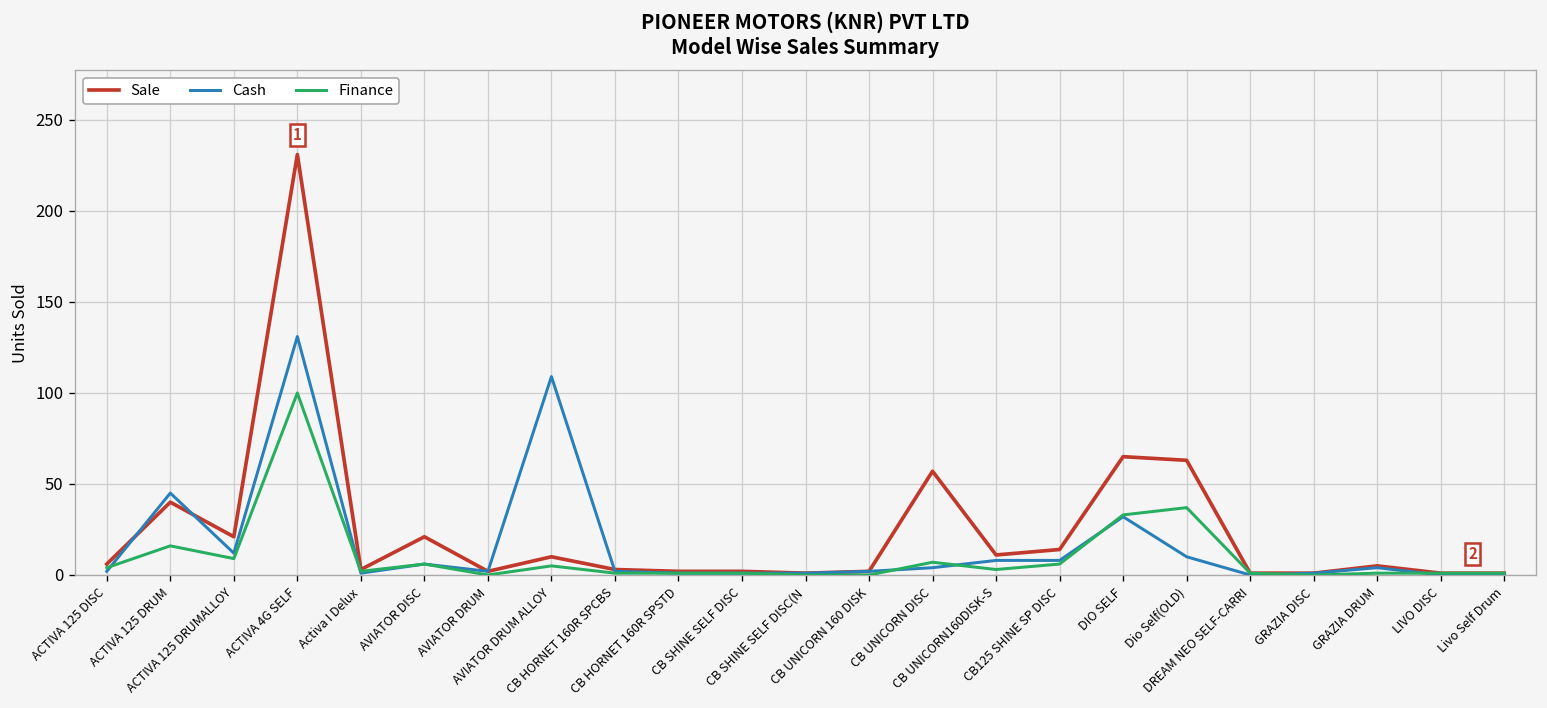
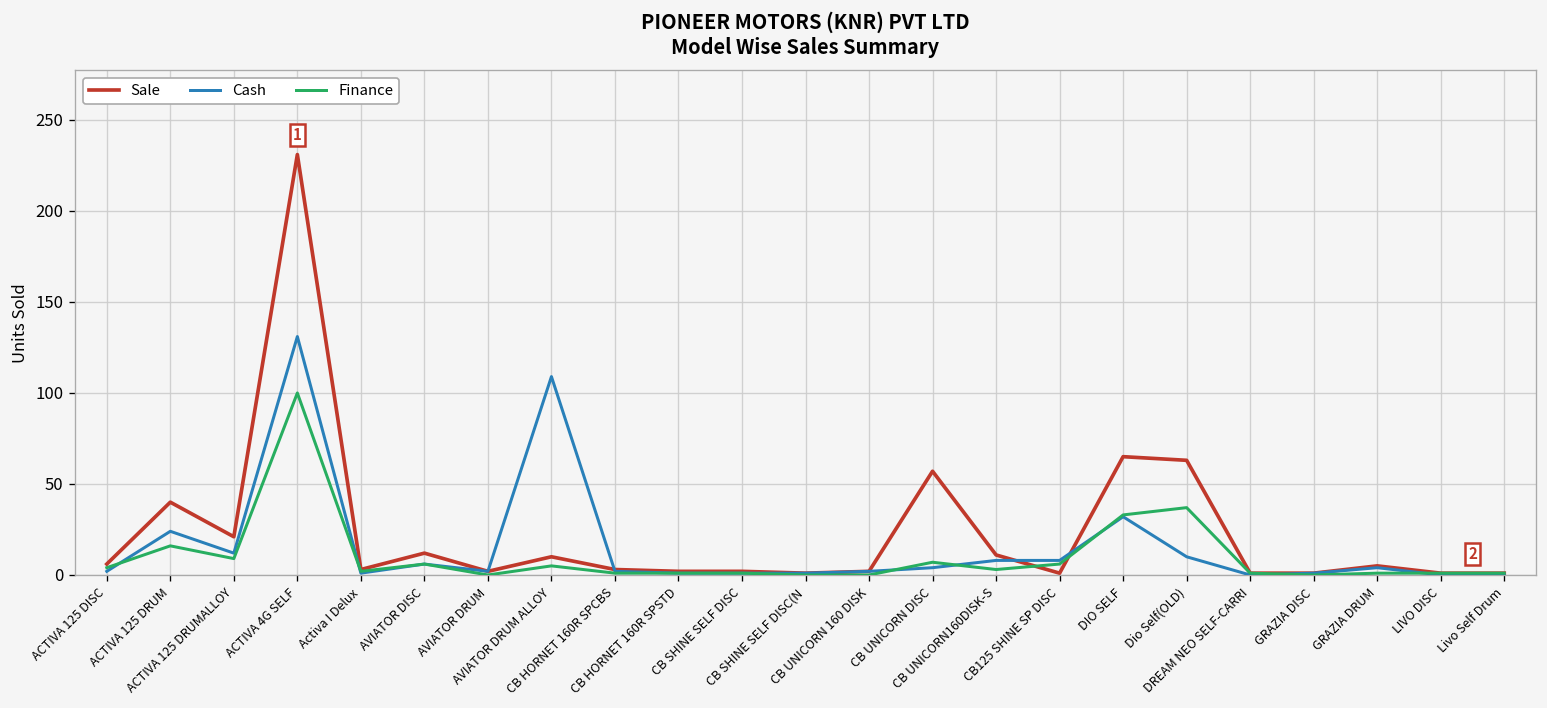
Cash, ACTIVA 125 DRUM: 45 -> 24
Sale, AVIATOR DISC: 21 -> 12
Sale, CB125 SHINE SP DISC: 14 -> 1
